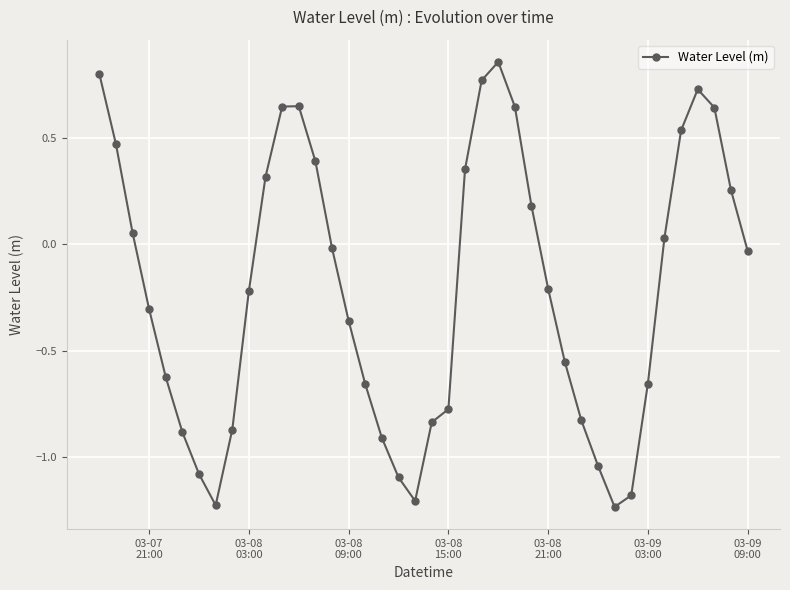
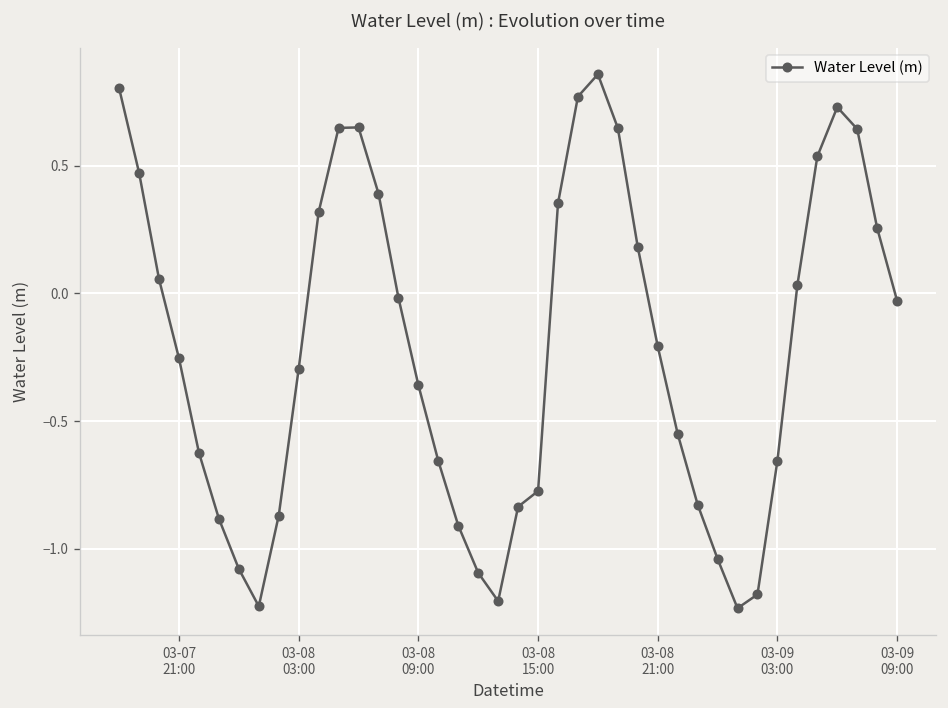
03-07 21:00: -0.31 -> -0.25
03-08 03:00: -0.22 -> -0.29
